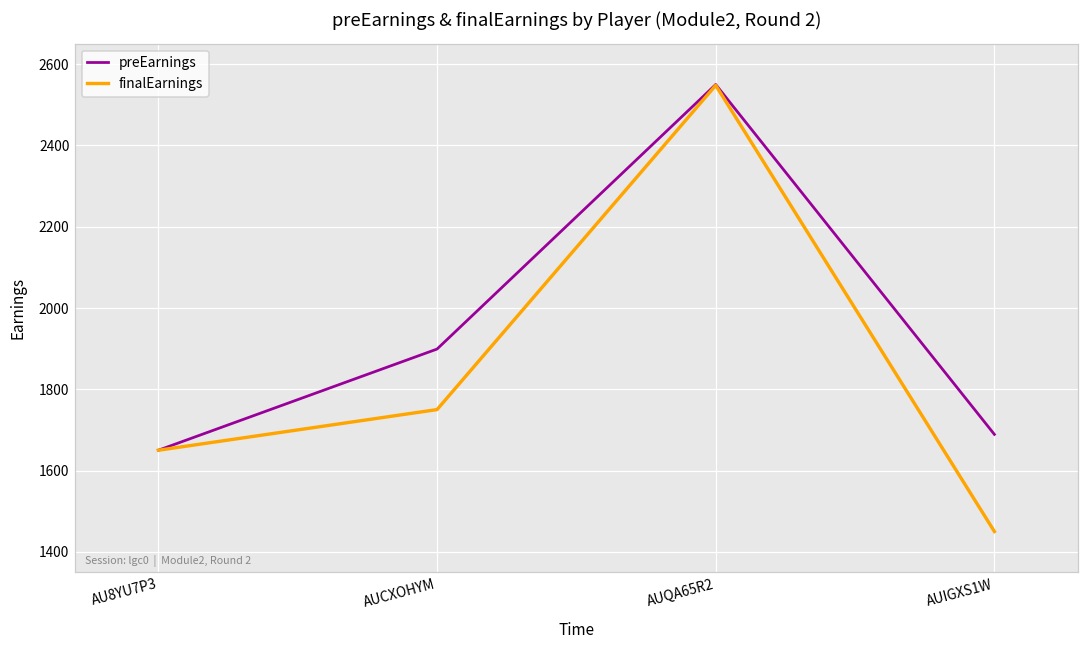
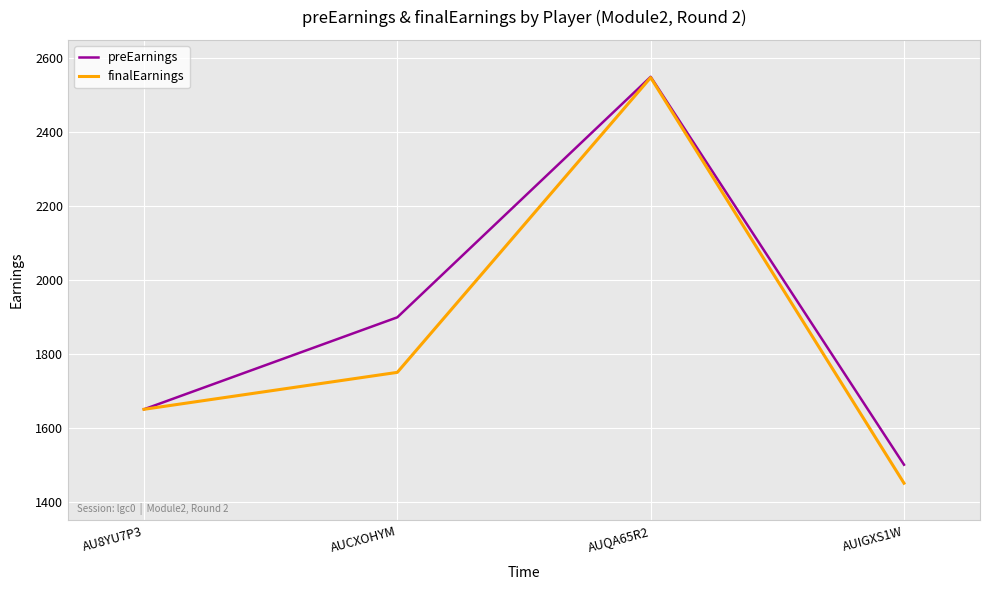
preEarnings, AUIGXS1W: 1690 -> 1500
